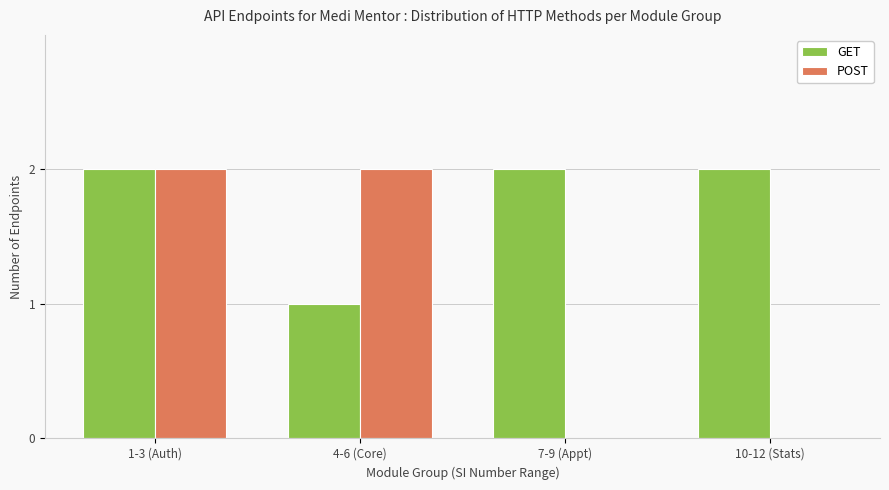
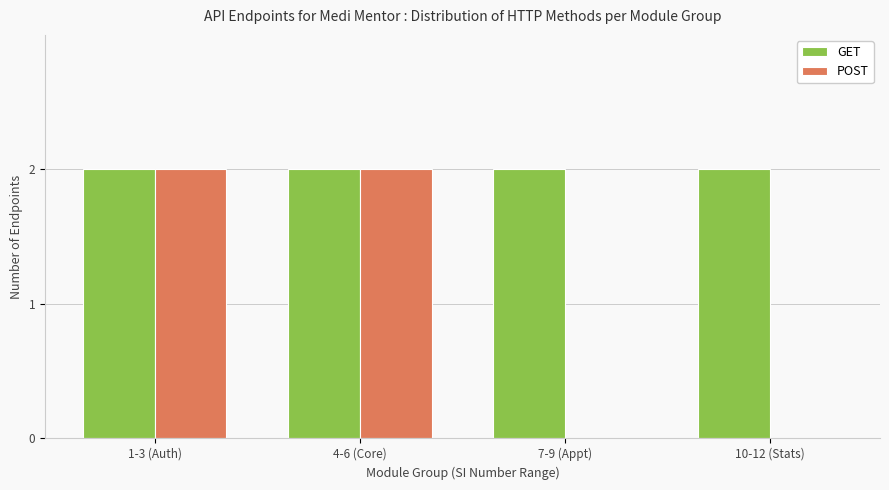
GET, 4-6 (Core): 1 -> 2
